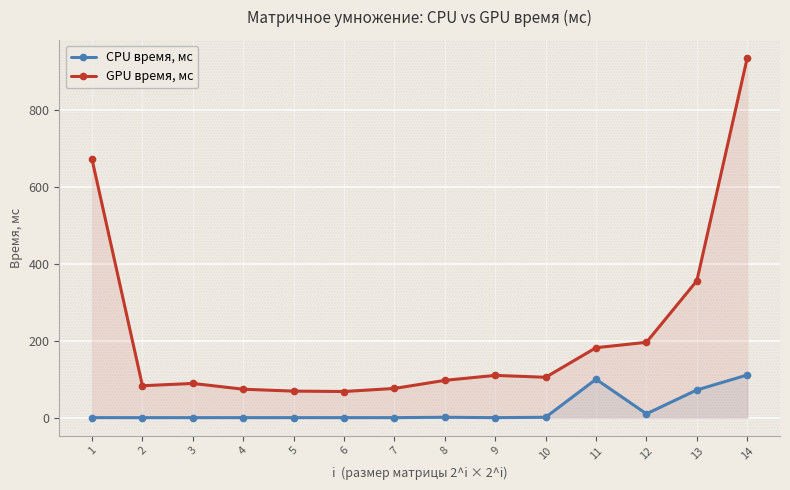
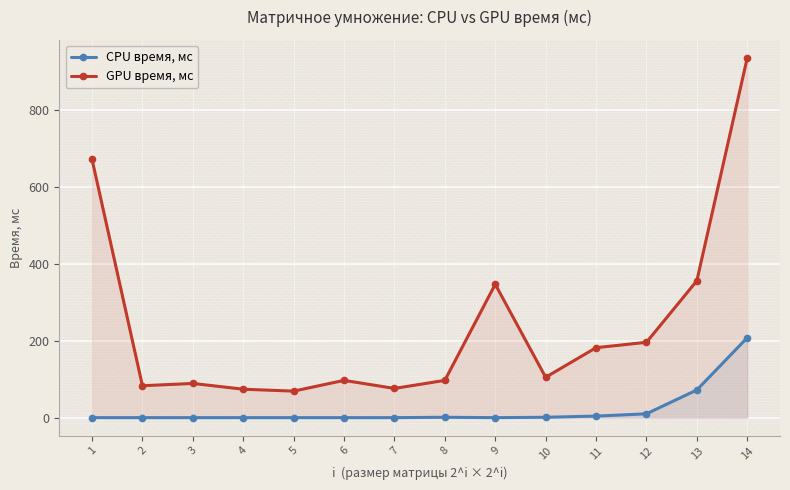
GPU время, мс, 6: 70 -> 100
GPU время, мс, 9: 110 -> 350
CPU время, мс, 11: 100 -> 0
CPU время, мс, 14: 110 -> 210
